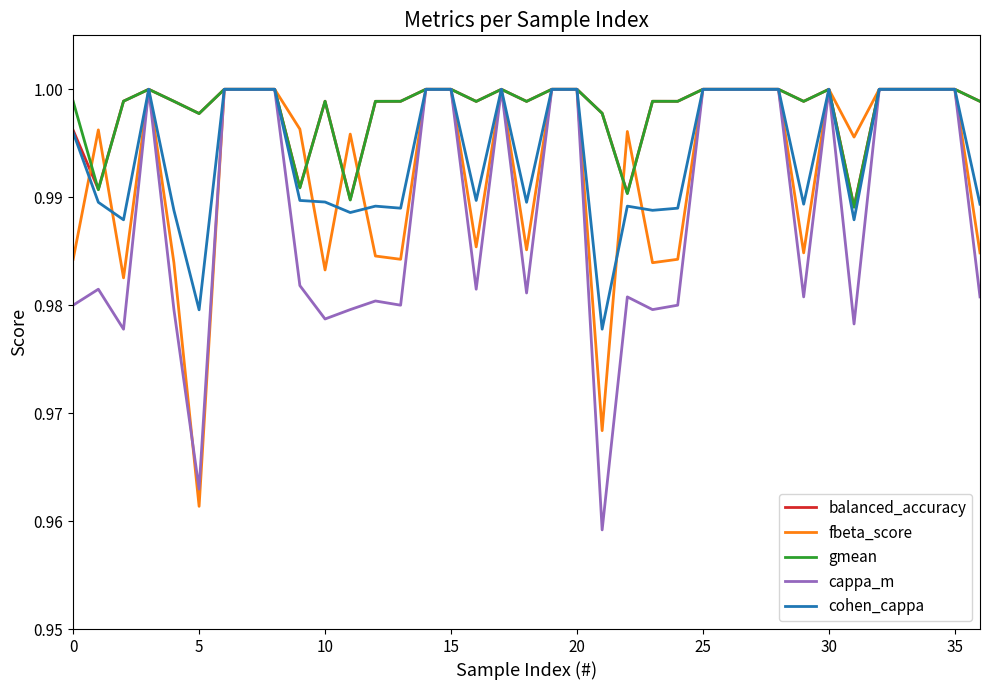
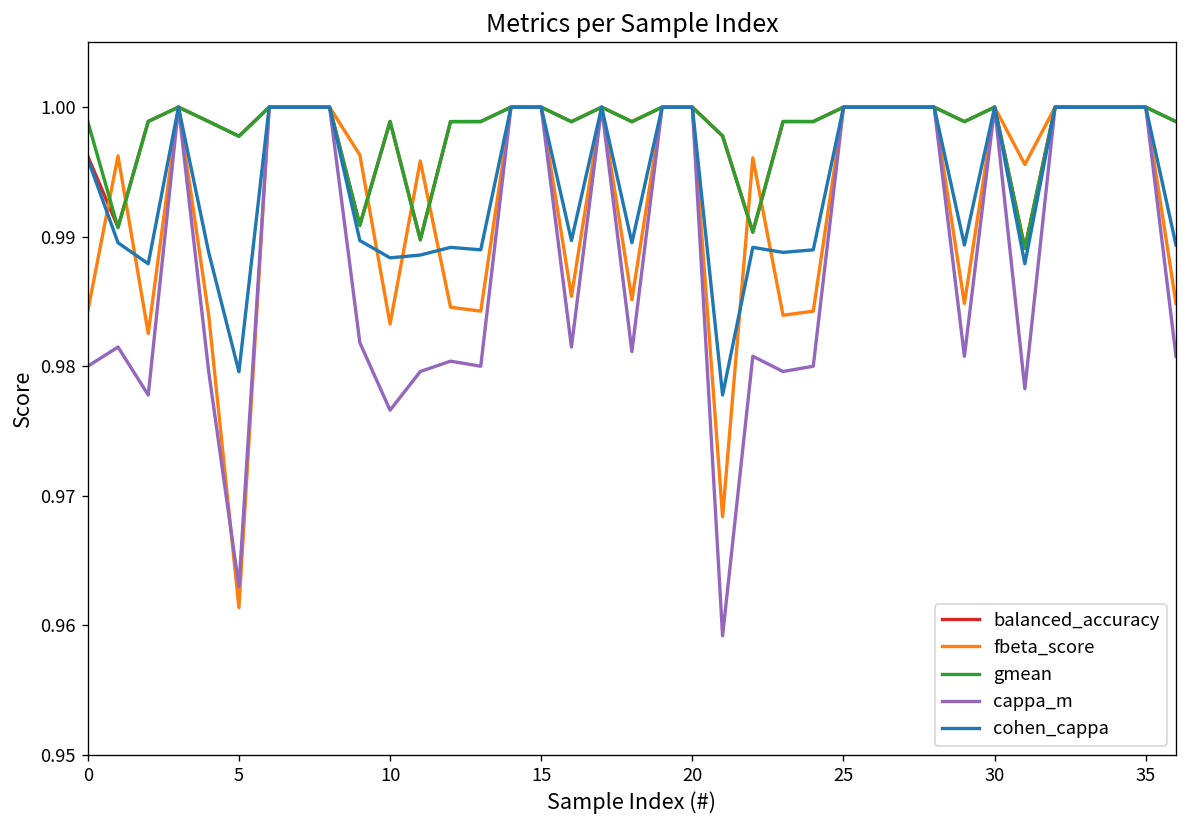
cappa_m, 10: 0.9787 -> 0.9766
cohen_cappa, 10: 0.9896 -> 0.9884
